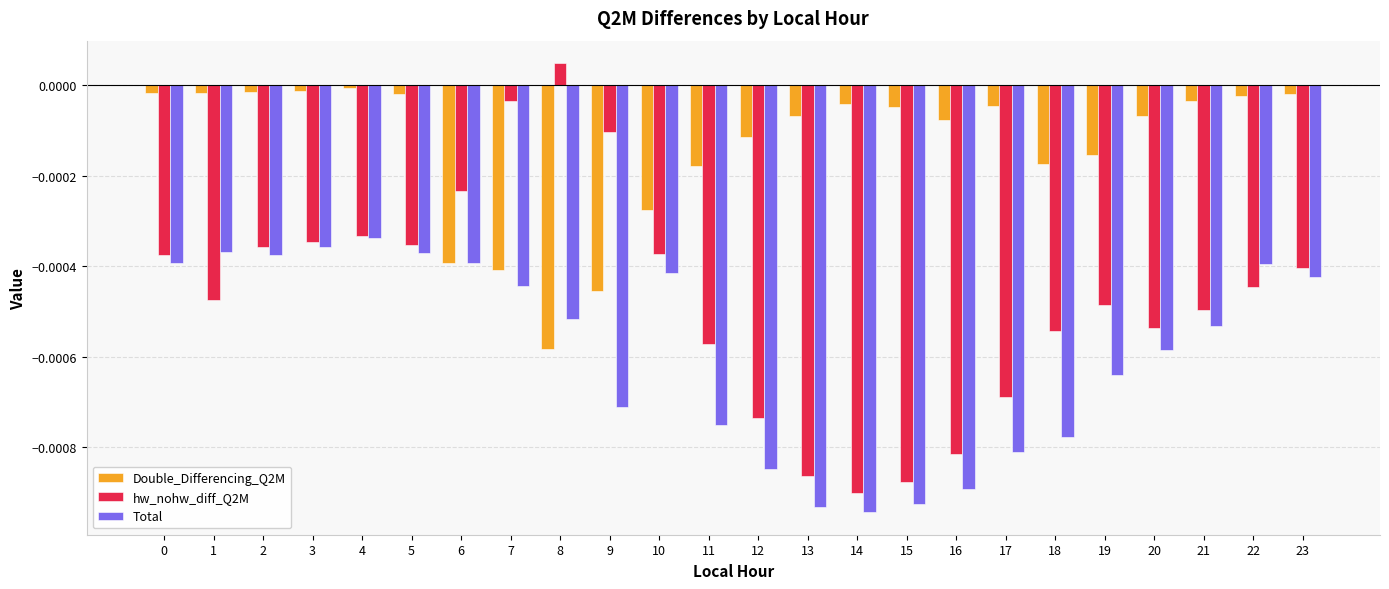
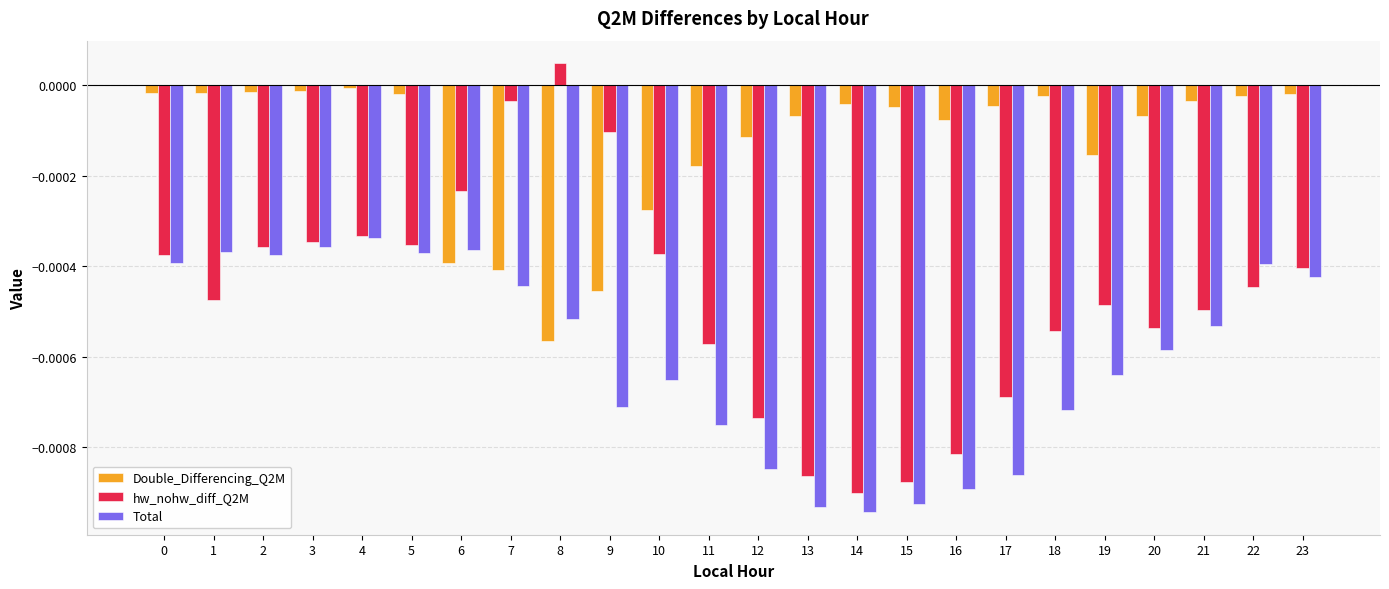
Total, 6: -0.00039 -> -0.00036
Double_Differencing_Q2M, 8: -0.00058 -> -0.00056
Total, 10: -0.00041 -> -0.00065
Total, 17: -0.00081 -> -0.00086
Double_Differencing_Q2M, 18: -0.00018 -> -0.00002
Total, 18: -0.00078 -> -0.00072
